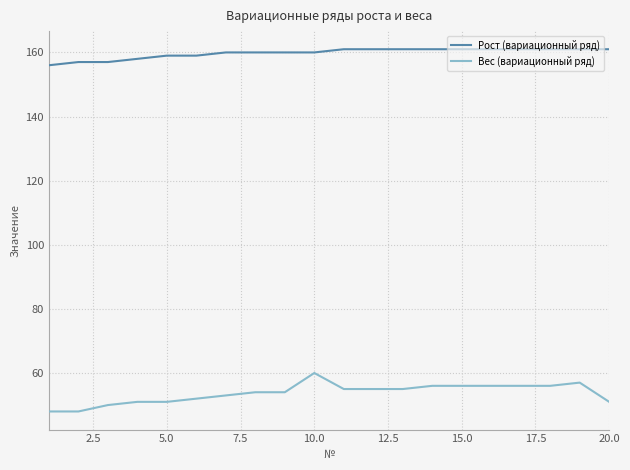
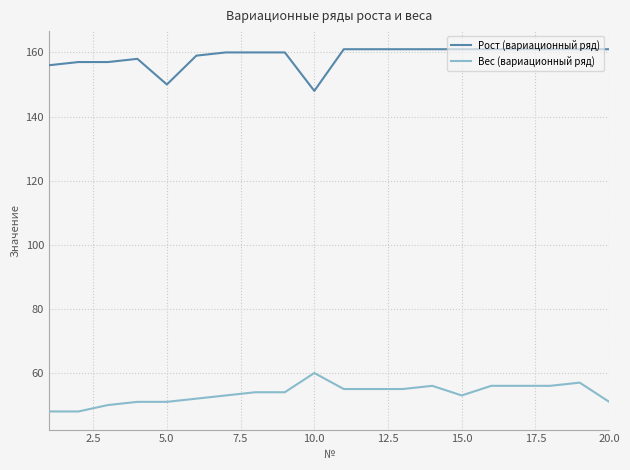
Рост (вариационный ряд), 5.0: 159 -> 150
Рост (вариационный ряд), 10.0: 160 -> 148
Вес (вариационный ряд), 15.0: 56 -> 53
